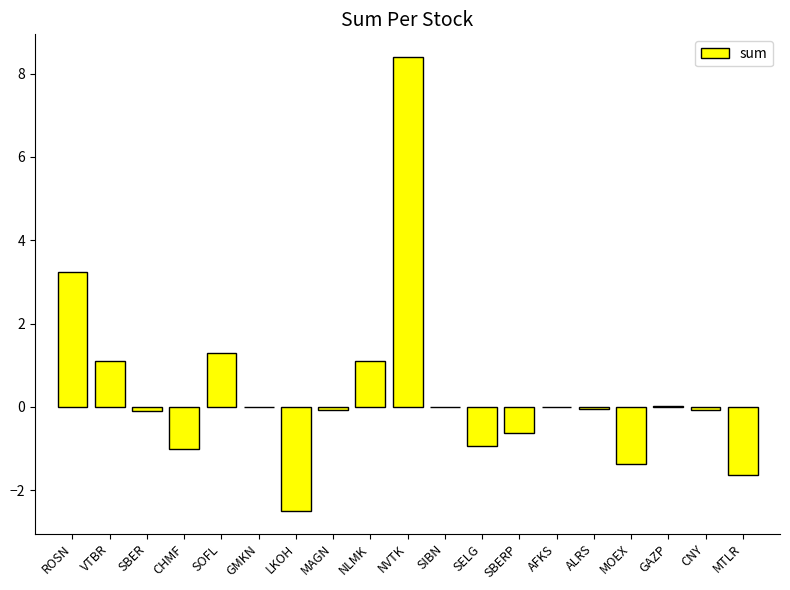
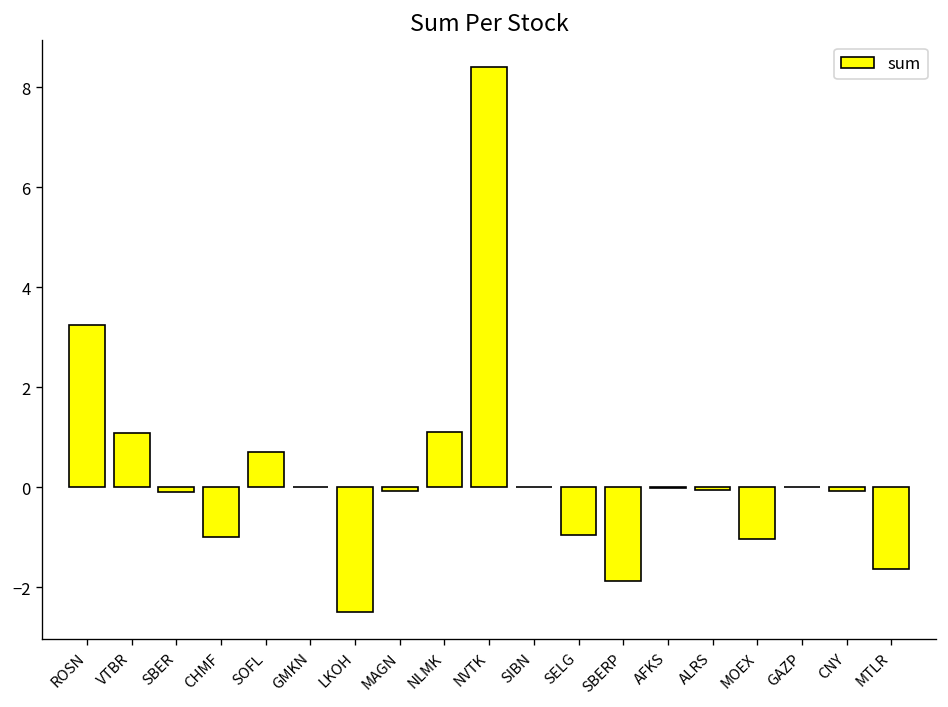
SOFL: 1.3 -> 0.7
SBERP: -0.6 -> -1.9
MOEX: -1.4 -> -1.0
